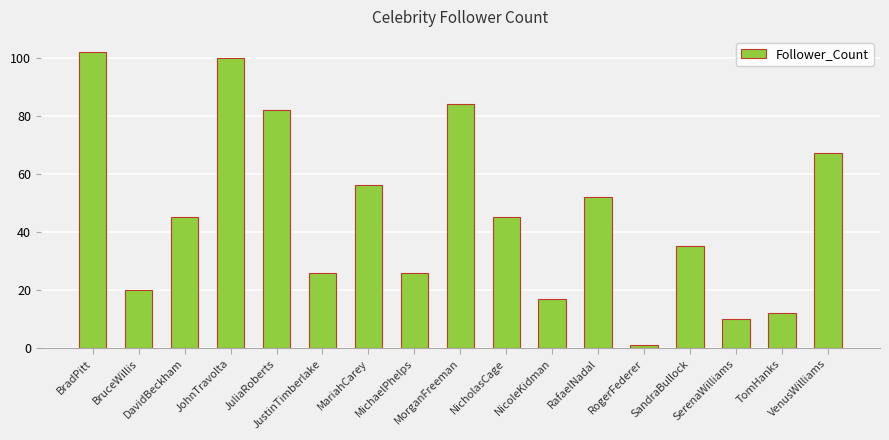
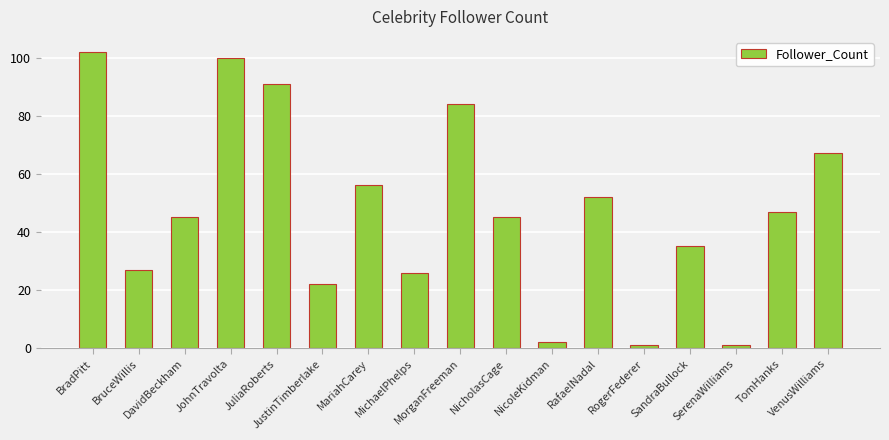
BruceWillis: 20 -> 27
JuliaRoberts: 82 -> 91
JustinTimberlake: 26 -> 22
NicoleKidman: 17 -> 2
SerenaWilliams: 10 -> 1
TomHanks: 12 -> 47
